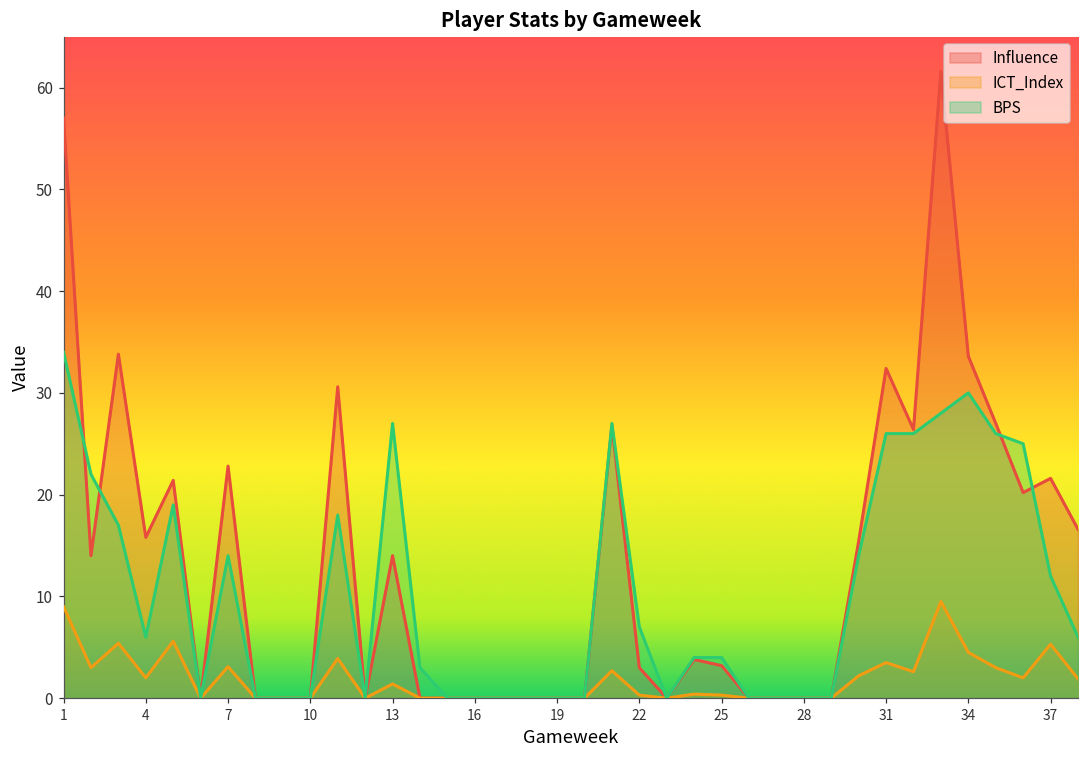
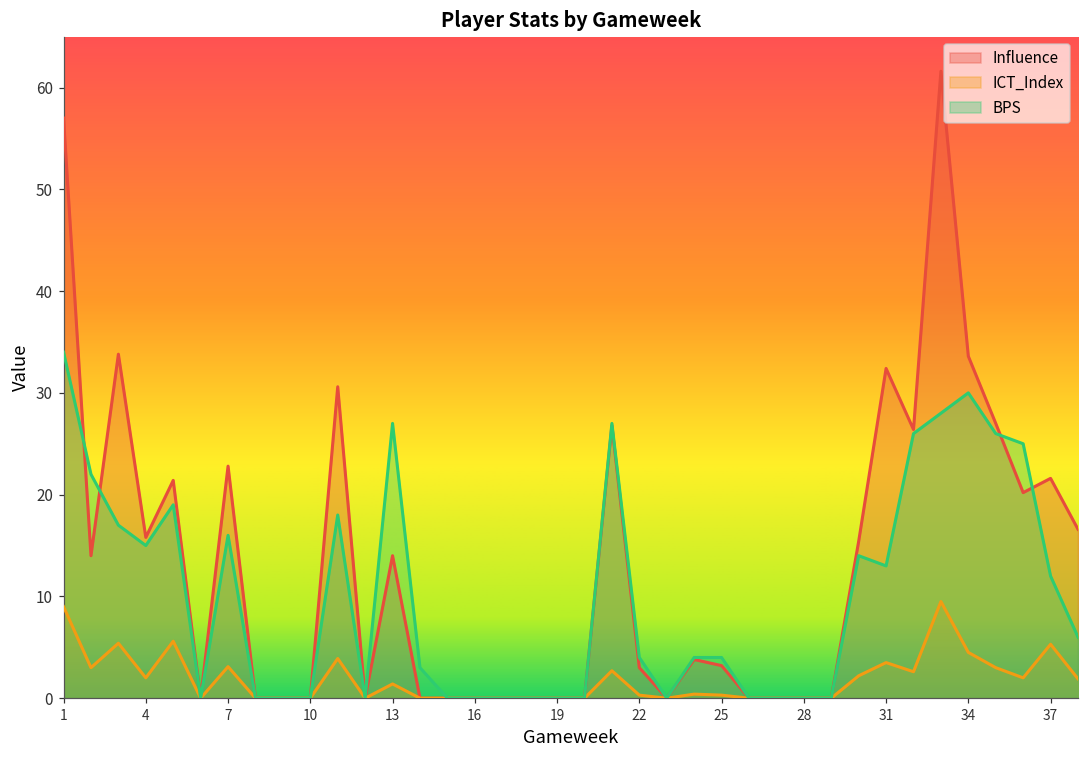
BPS, 4: 6 -> 15
BPS, 7: 14 -> 16
BPS, 22: 7 -> 4
BPS, 31: 26 -> 13
